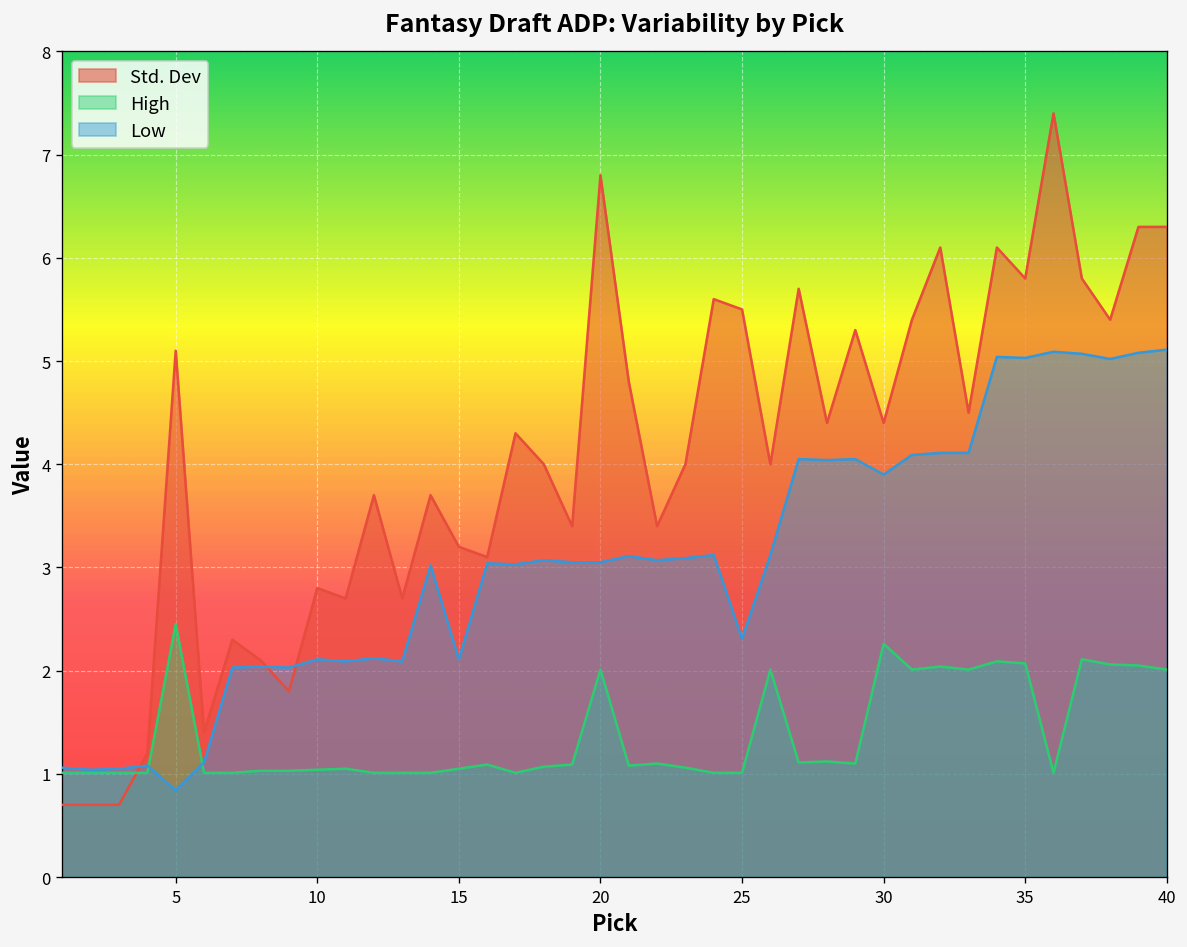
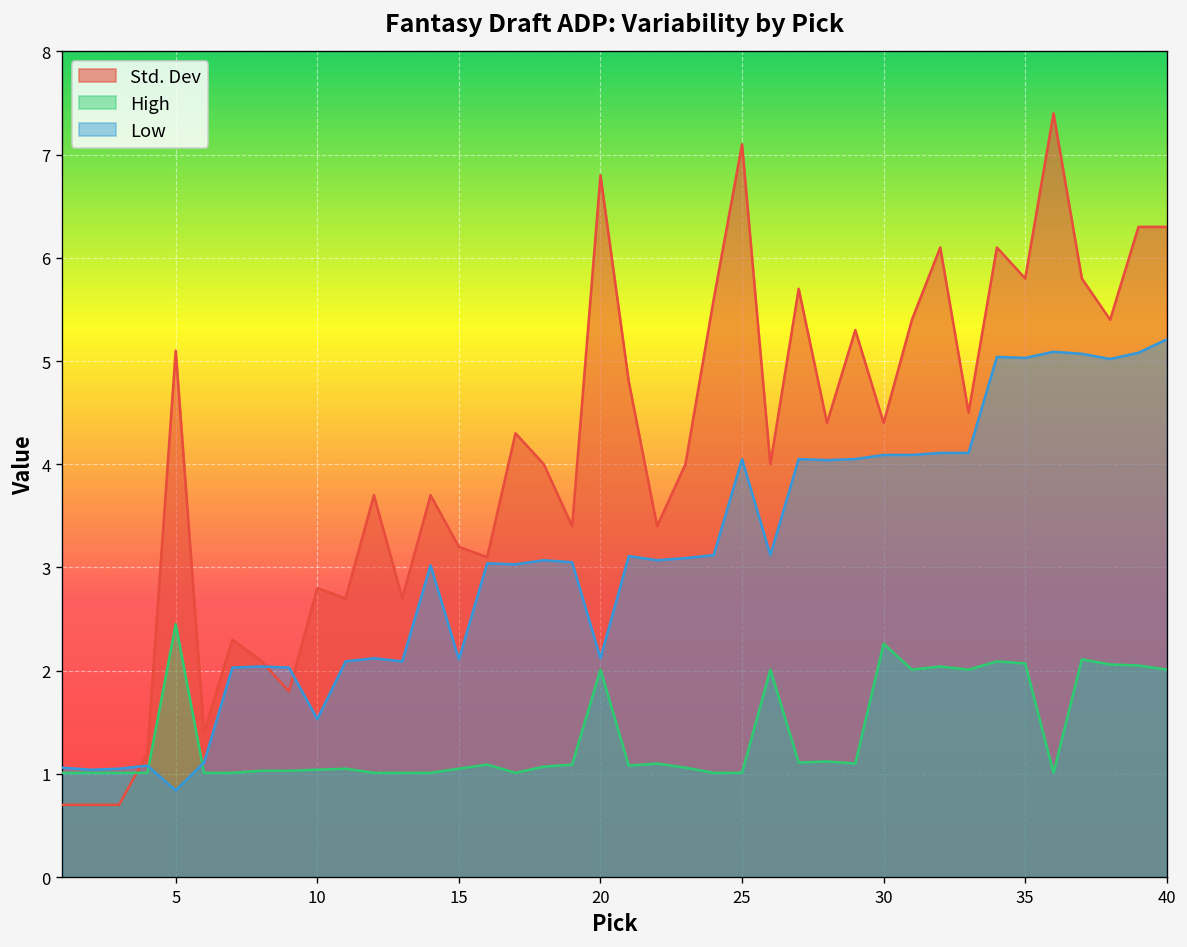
Low, 10: 2.1 -> 1.5
Low, 20: 3.1 -> 2.1
Std. Dev, 25: 5.5 -> 7.1
Low, 25: 2.3 -> 4.1
Low, 30: 3.9 -> 4.1
Low, 40: 5.1 -> 5.2
